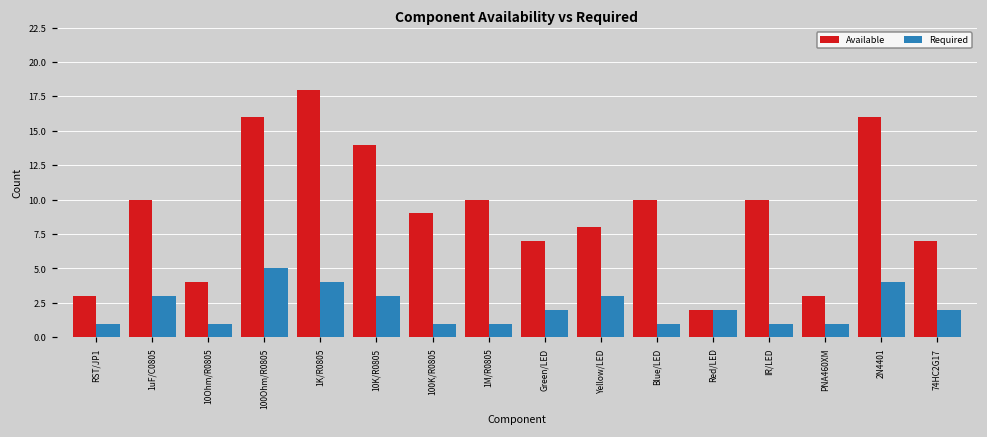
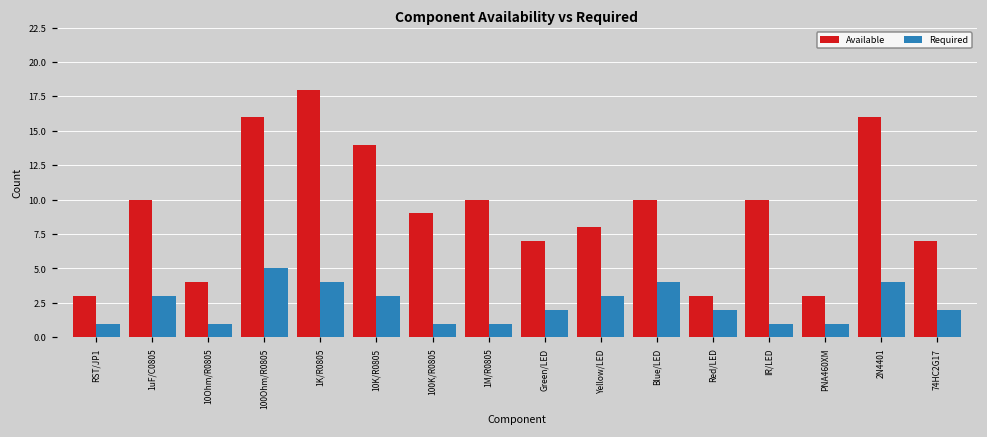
Required, Blue/LED: 1 -> 4
Available, Red/LED: 2 -> 3
